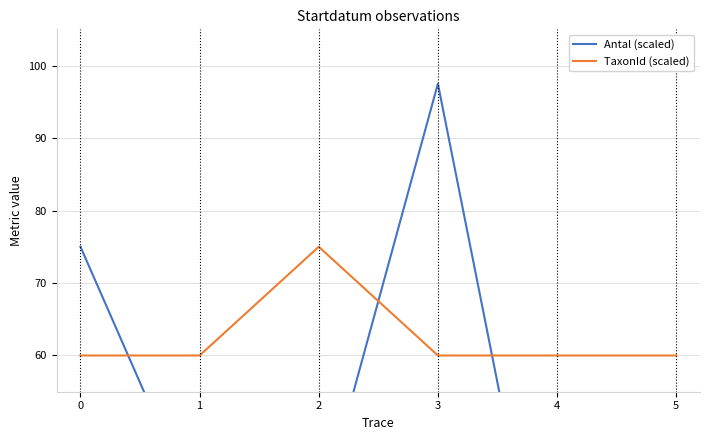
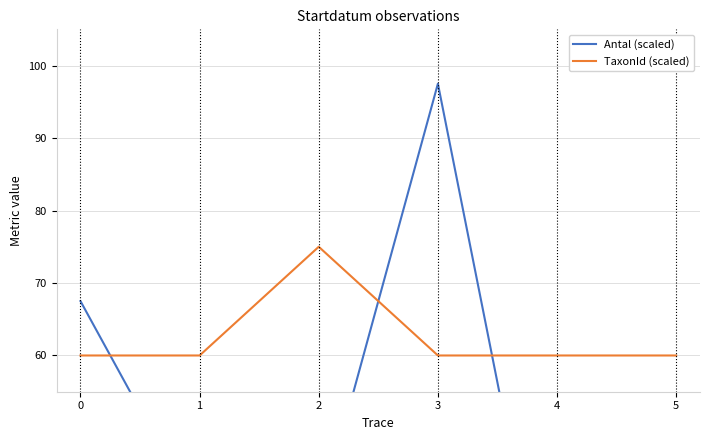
Antal (scaled), 0: 75 -> 68
